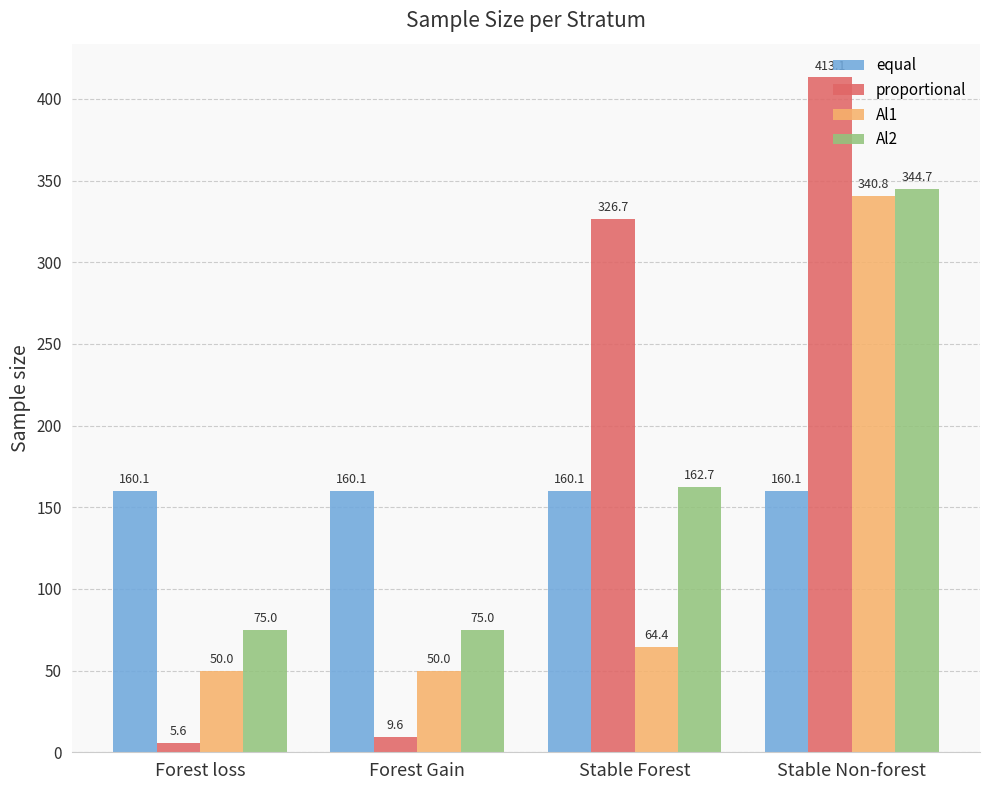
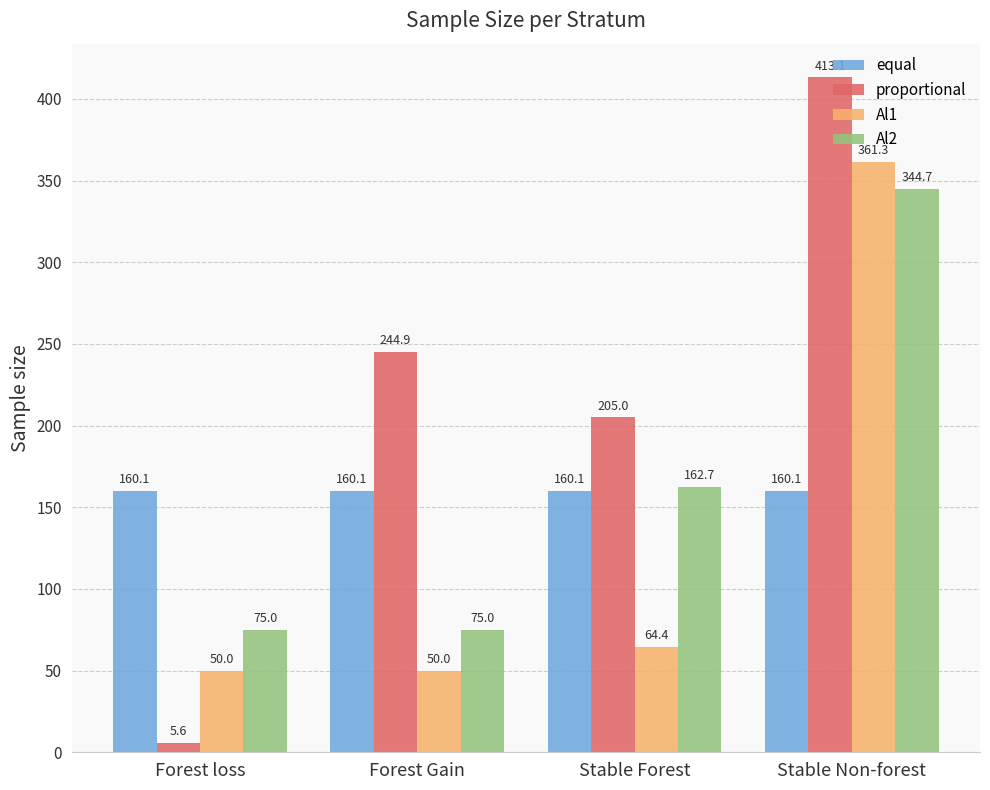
proportional, Forest Gain: 9.6 -> 244.9
proportional, Stable Forest: 326.7 -> 205.0
Al1, Stable Non-forest: 340.8 -> 361.3
